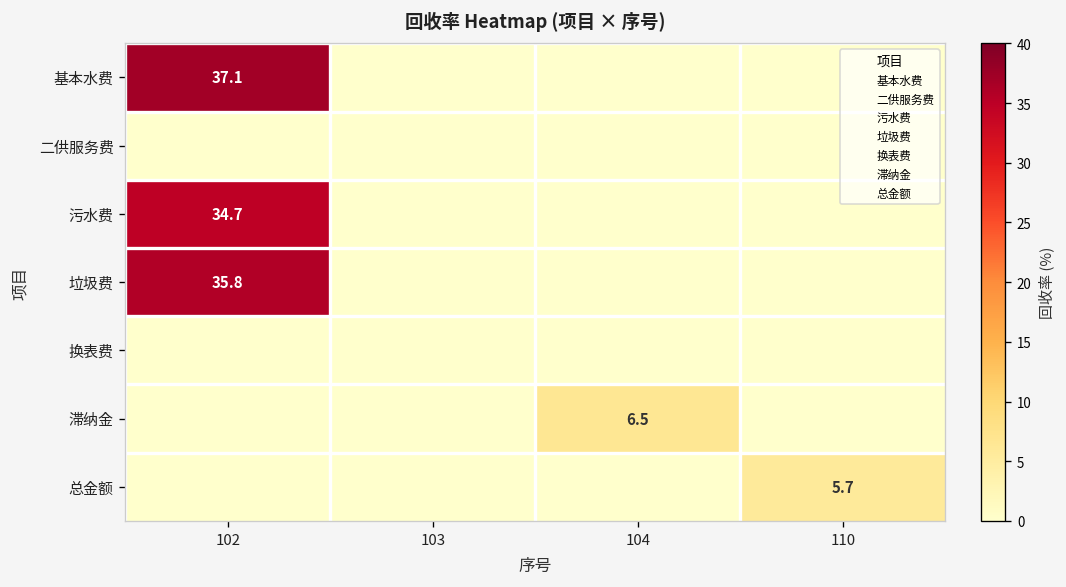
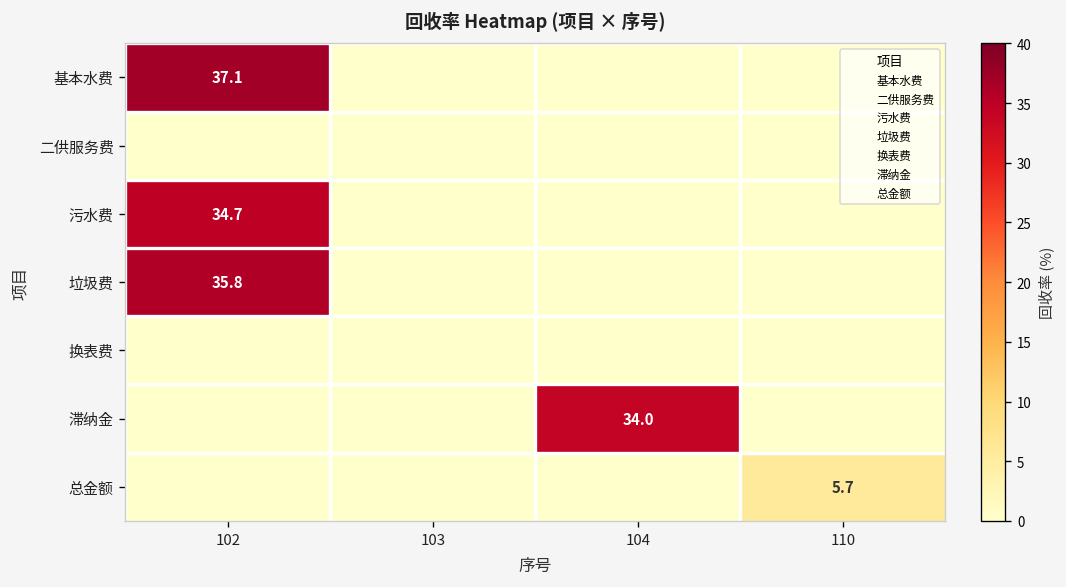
滞纳金, 104: 6.5 -> 34.0
